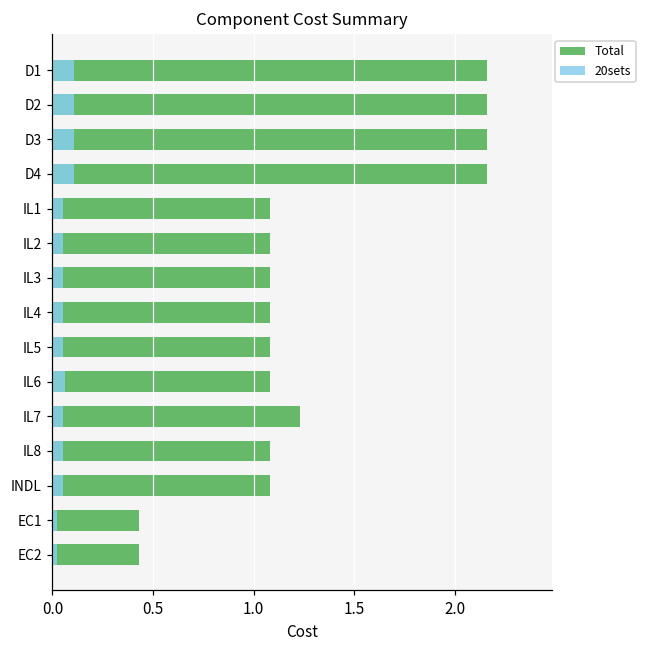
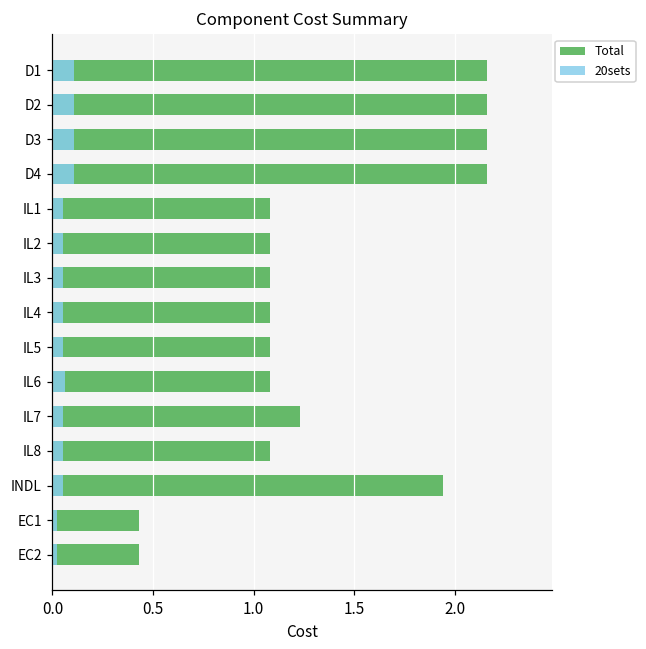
Total, INDL: 1.08 -> 1.94
